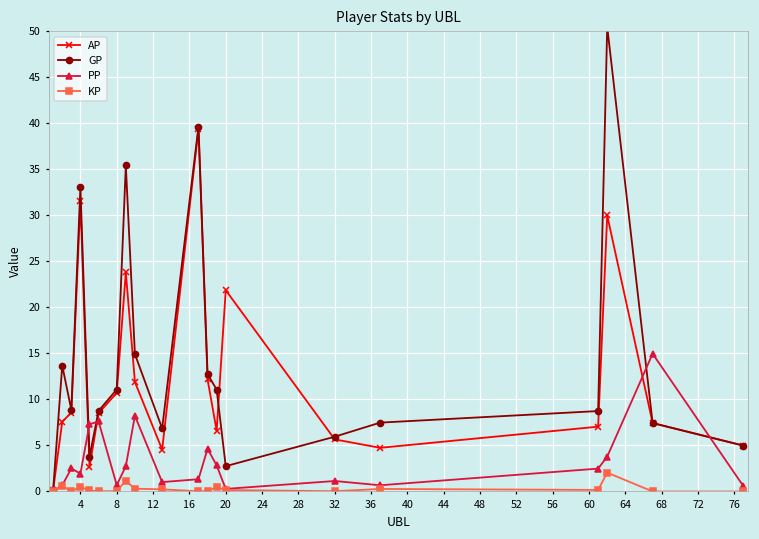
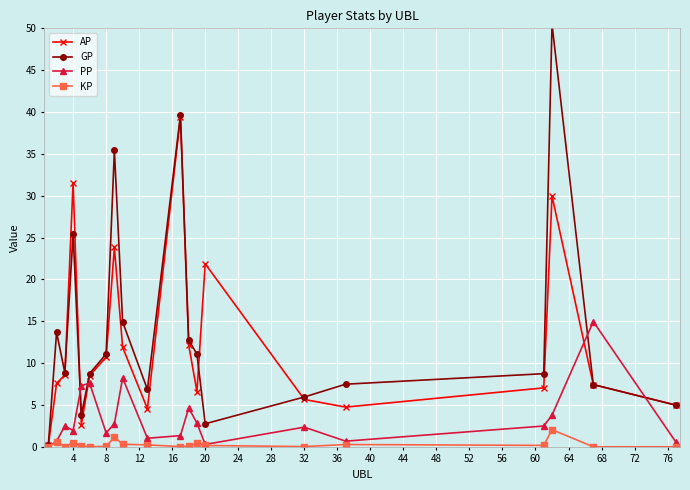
GP, 4: 33 -> 25
PP, 8: 1 -> 2
PP, 32: 1 -> 2
